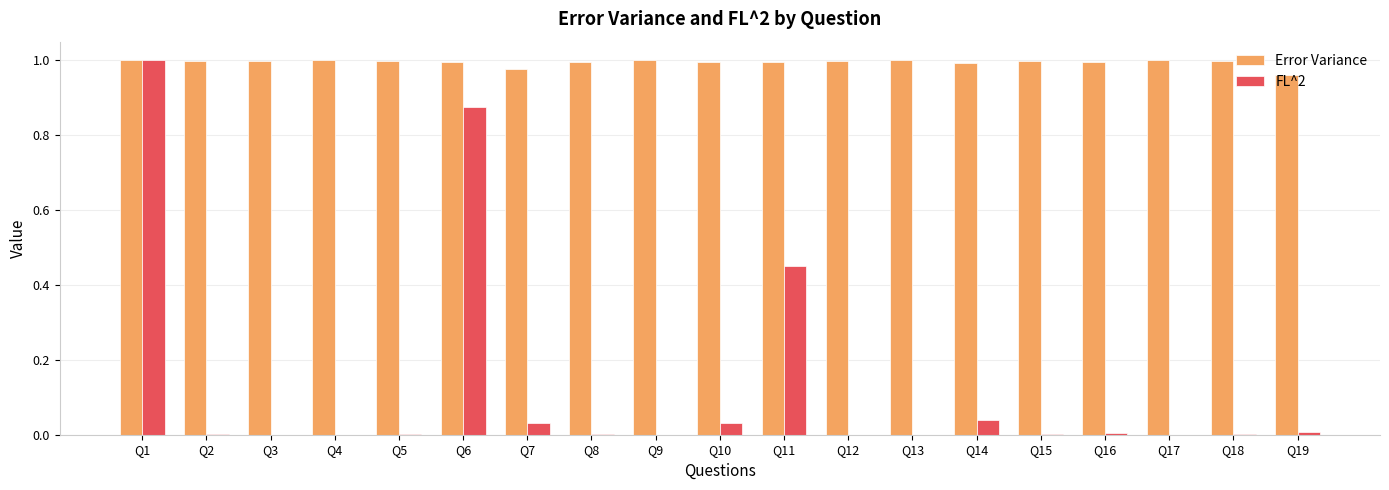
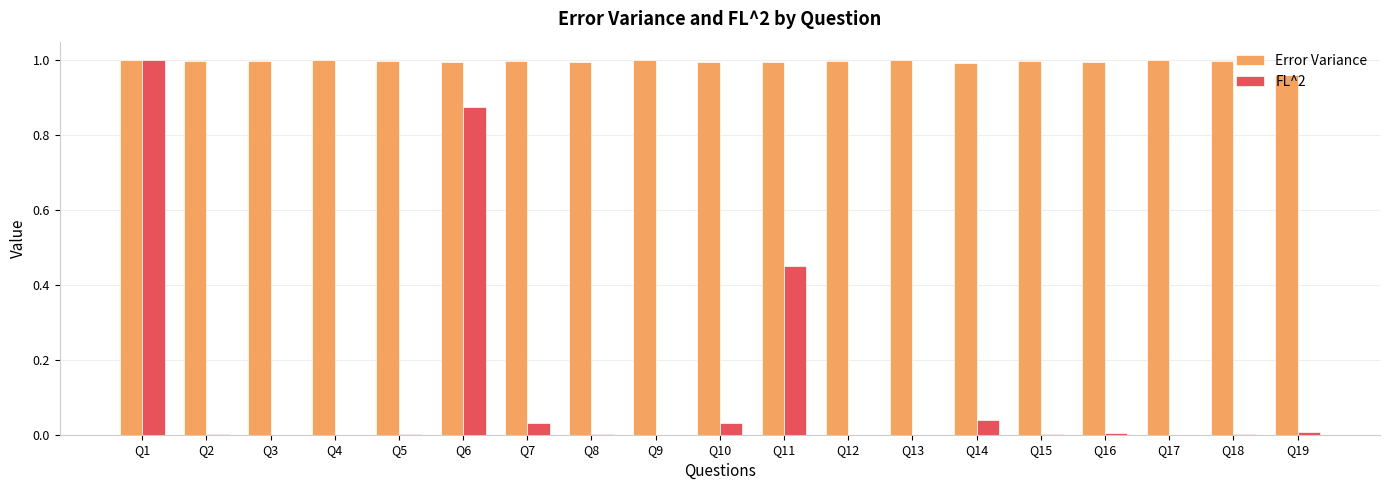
Error Variance, Q7: 0.98 -> 1.00
